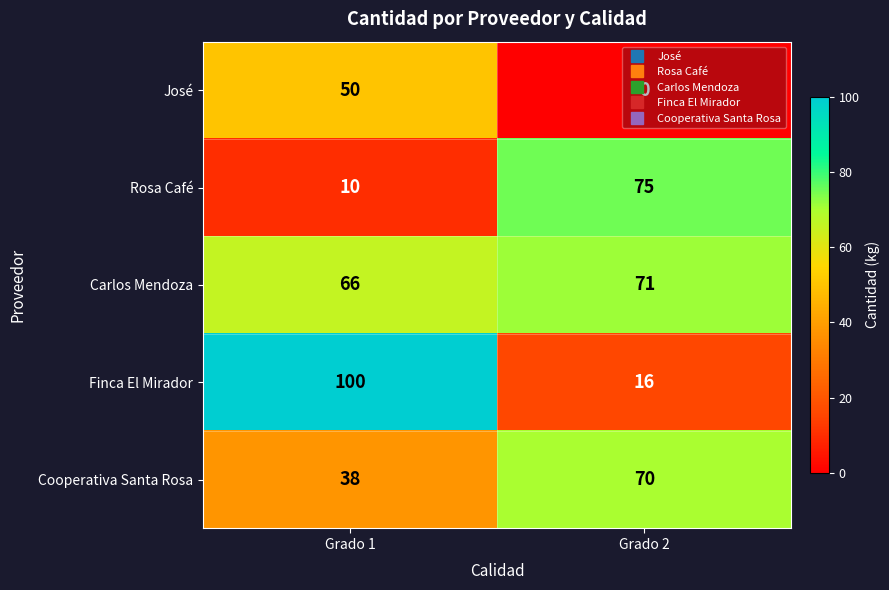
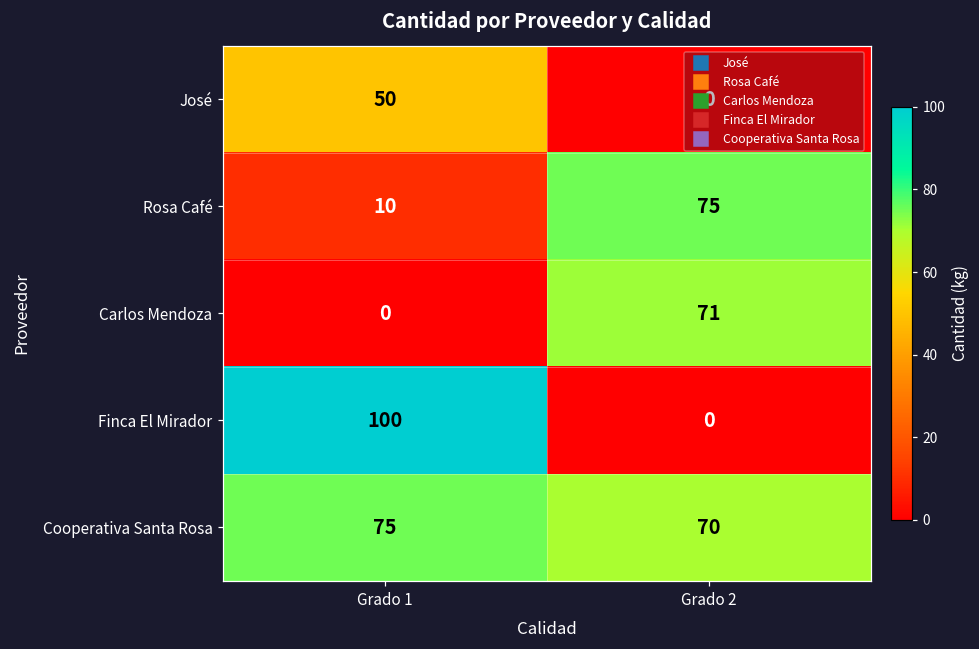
Carlos Mendoza, Grado 1: 66 -> 0
Finca El Mirador, Grado 2: 16 -> 0
Cooperativa Santa Rosa, Grado 1: 38 -> 75
